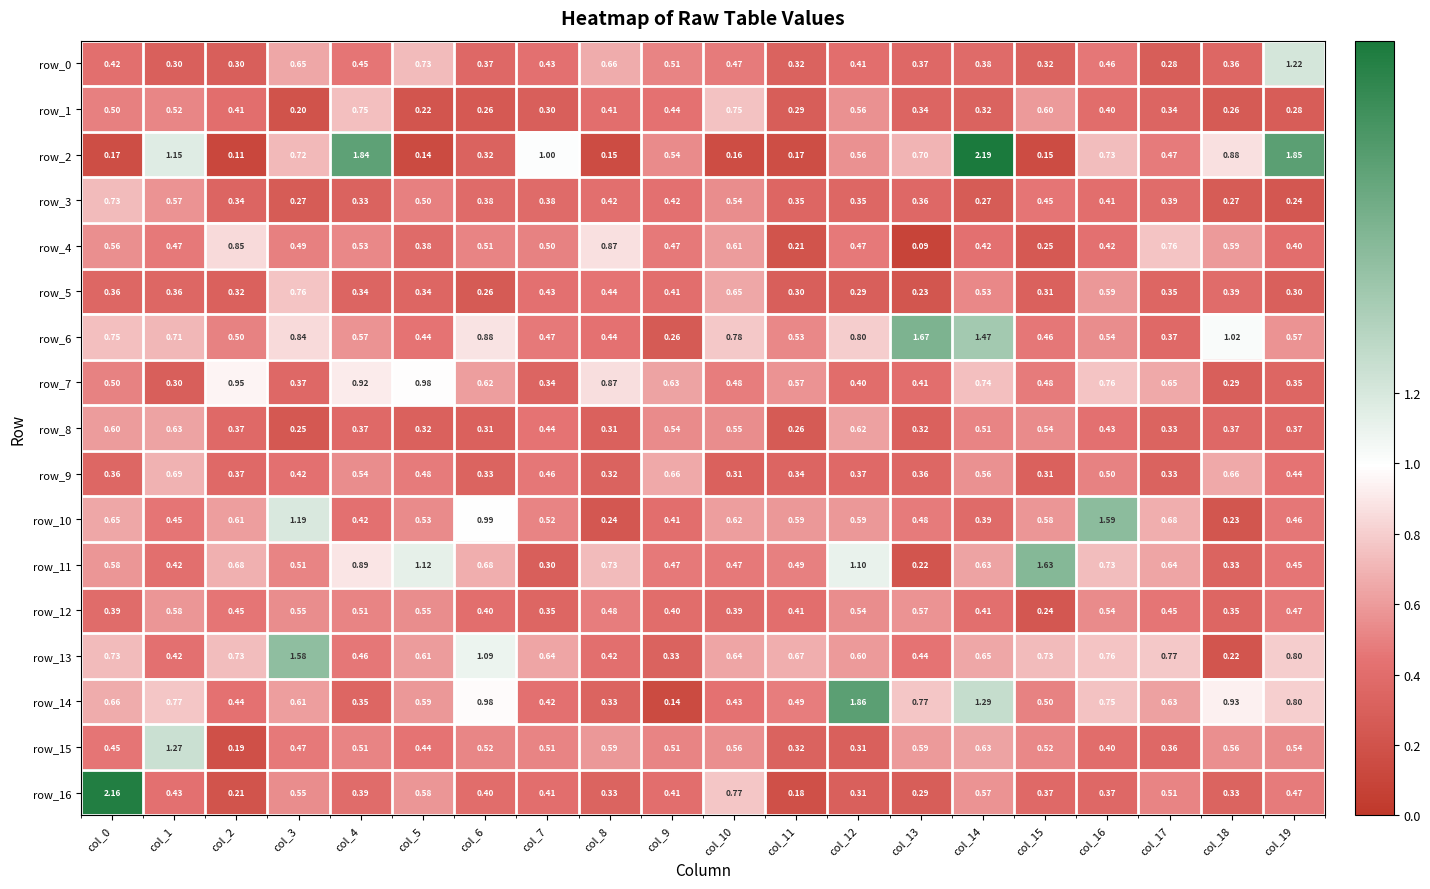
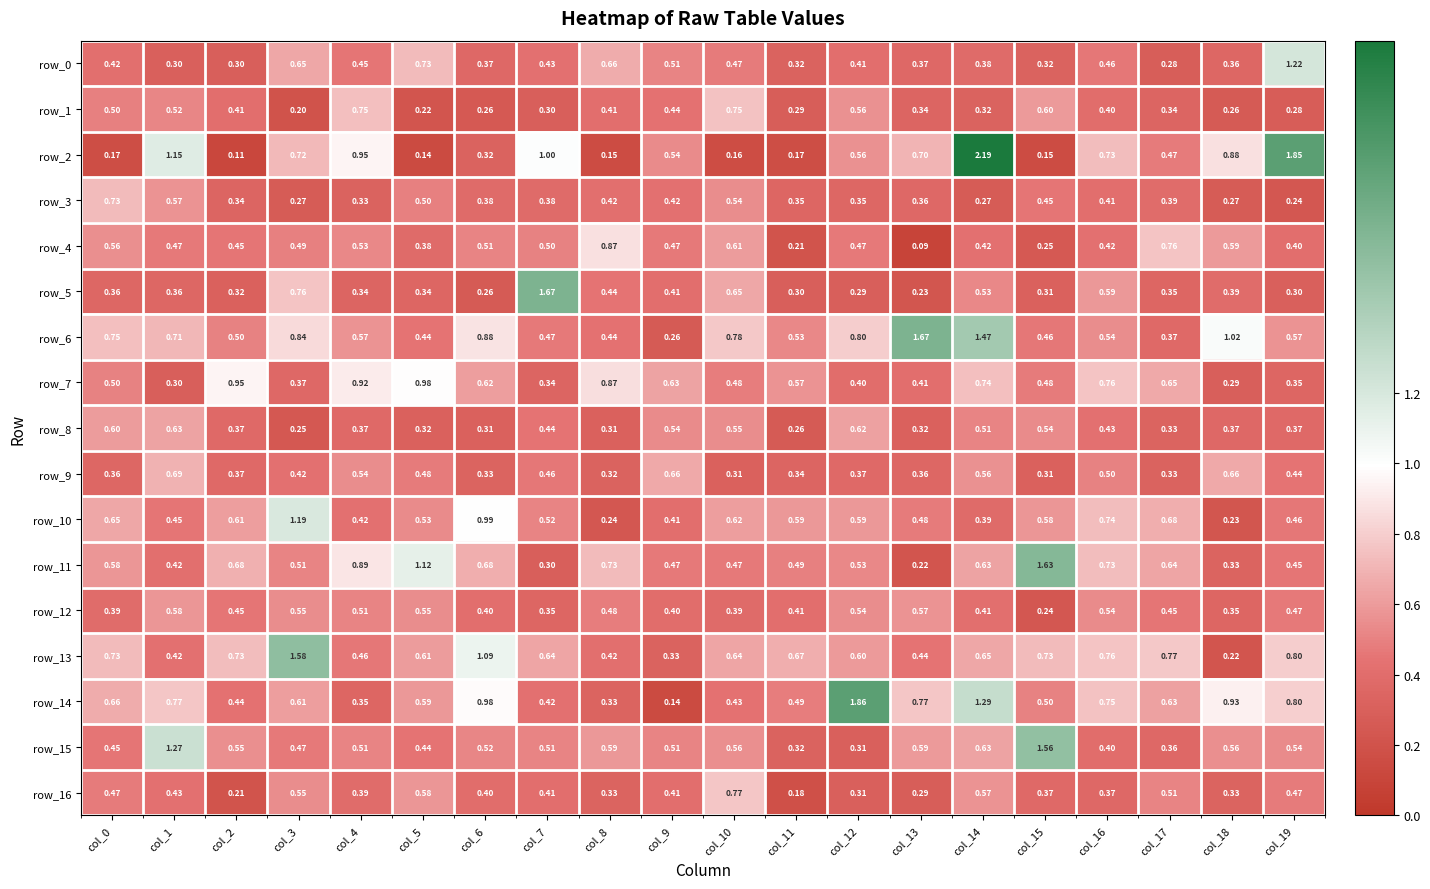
row_2, col_4: 1.84 -> 0.95
row_4, col_2: 0.85 -> 0.45
row_5, col_7: 0.43 -> 1.67
row_10, col_16: 1.59 -> 0.74
row_11, col_12: 1.10 -> 0.53
row_15, col_2: 0.19 -> 0.55
row_15, col_15: 0.52 -> 1.56
row_16, col_0: 2.16 -> 0.47
